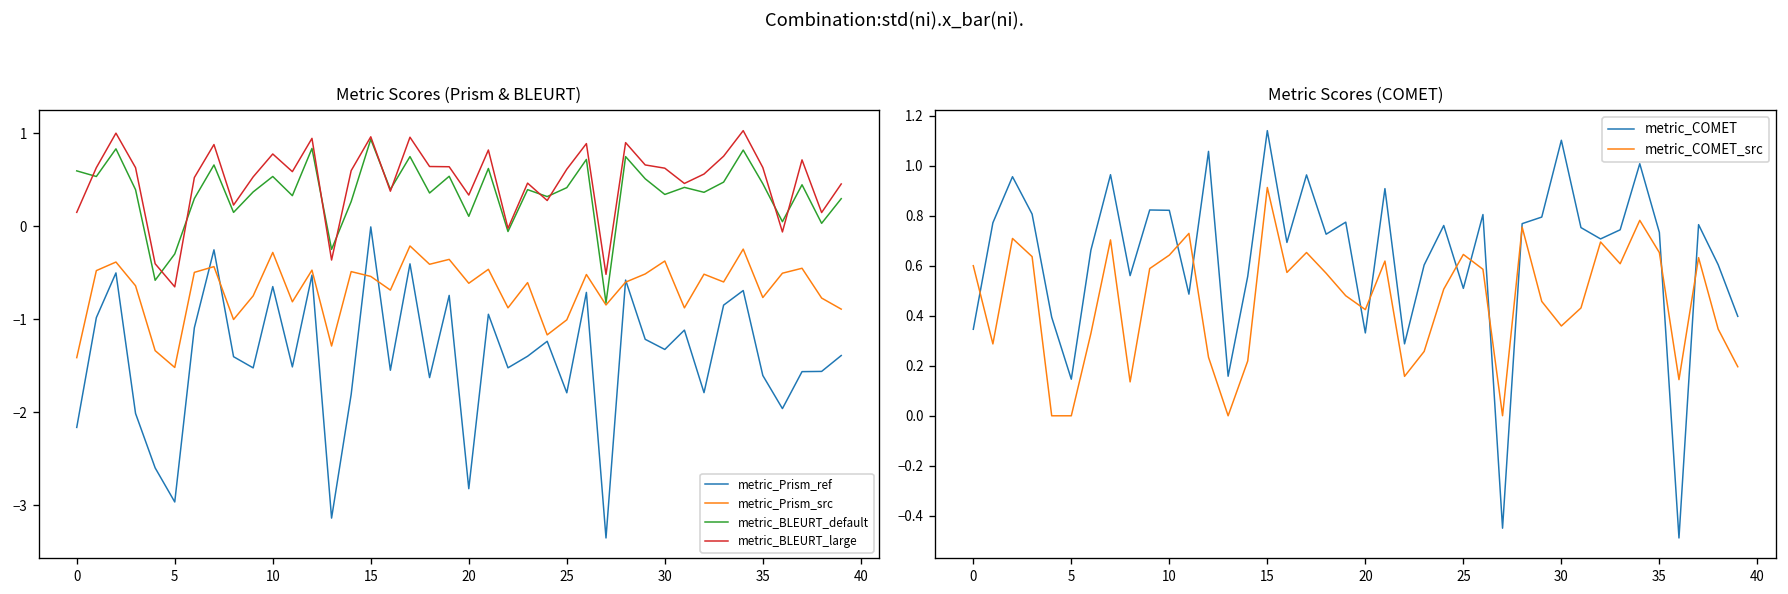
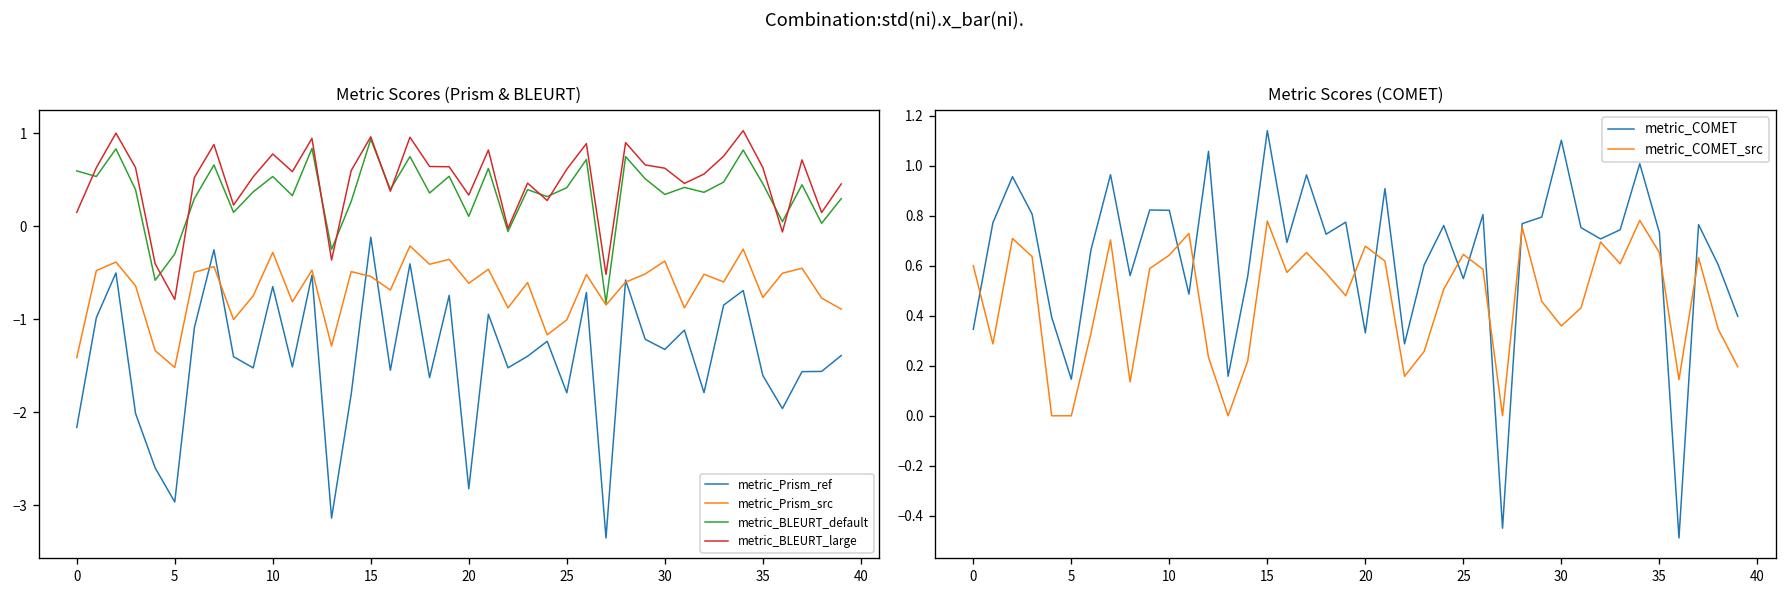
Metric Scores (Prism & BLEURT), metric_BLEURT_large, 5: -0.7 -> -0.8
Metric Scores (Prism & BLEURT), metric_Prism_ref, 15: 0.0 -> -0.1
Metric Scores (COMET), metric_COMET_src, 15: 0.91 -> 0.78
Metric Scores (COMET), metric_COMET_src, 20: 0.42 -> 0.68
Metric Scores (COMET), metric_COMET, 25: 0.51 -> 0.55
